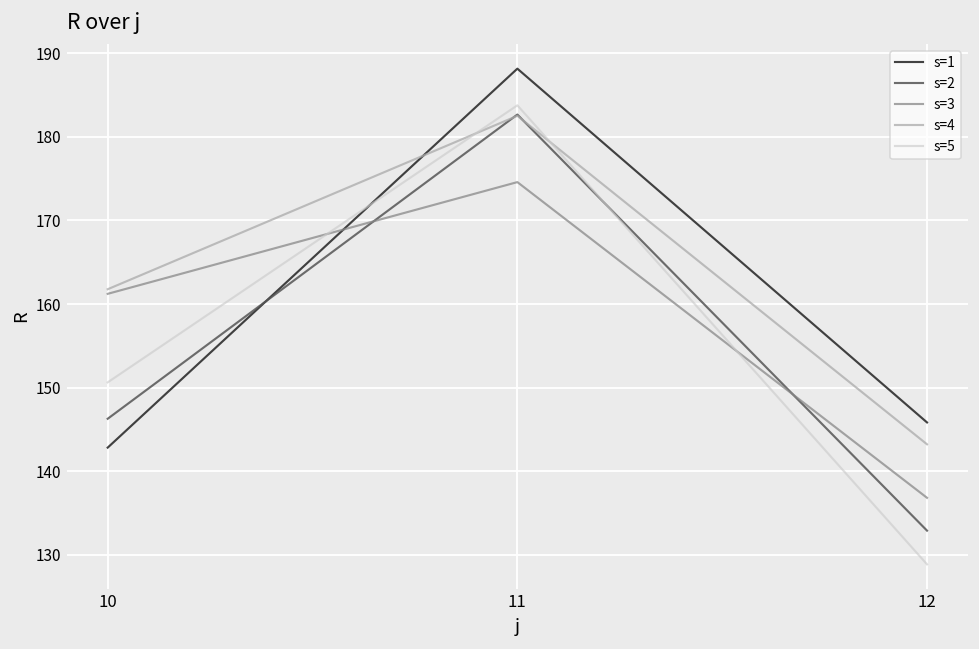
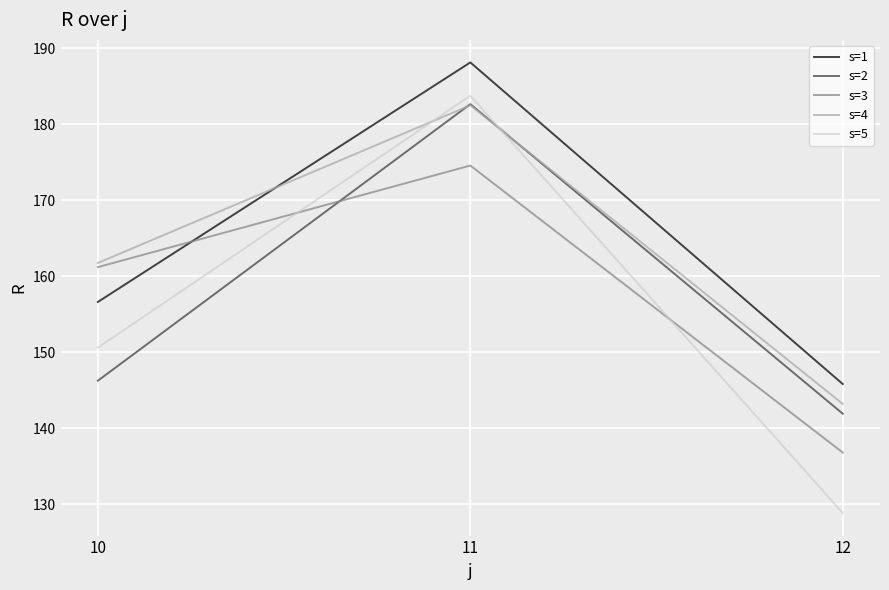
s=1, 10: 143 -> 157
s=2, 12: 133 -> 142
